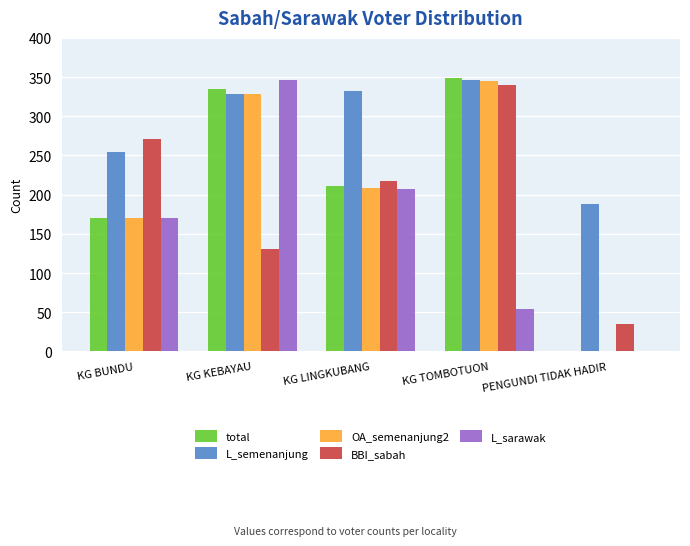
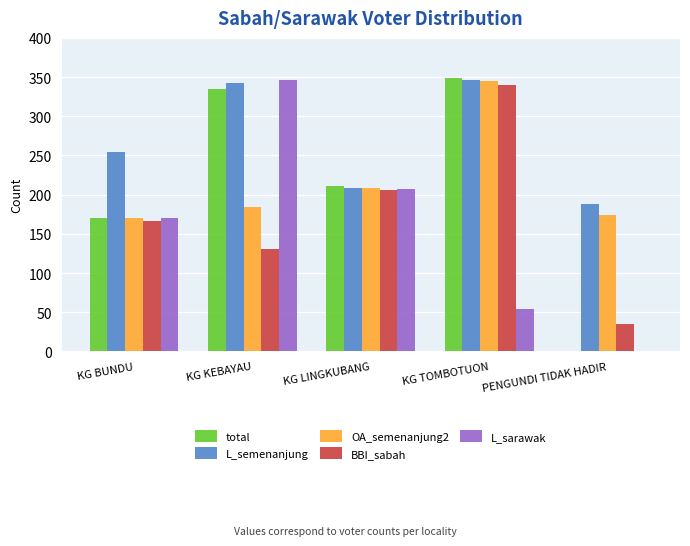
BBI_sabah, KG BUNDU: 270 -> 170
L_semenanjung, KG KEBAYAU: 330 -> 340
OA_semenanjung2, KG KEBAYAU: 330 -> 180
L_semenanjung, KG LINGKUBANG: 330 -> 210
BBI_sabah, KG LINGKUBANG: 220 -> 210
OA_semenanjung2, PENGUNDI TIDAK HADIR: 0 -> 170
